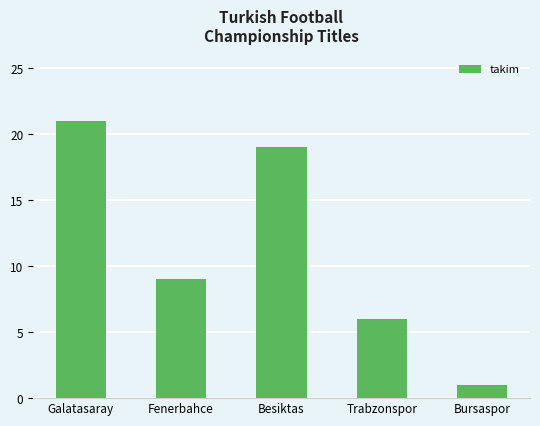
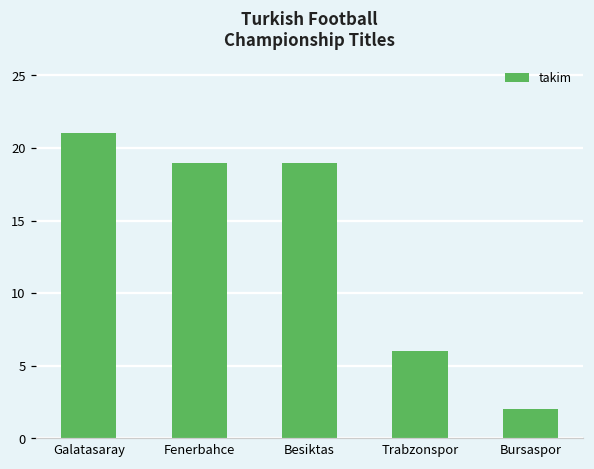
Fenerbahce: 9 -> 19
Bursaspor: 1 -> 2
